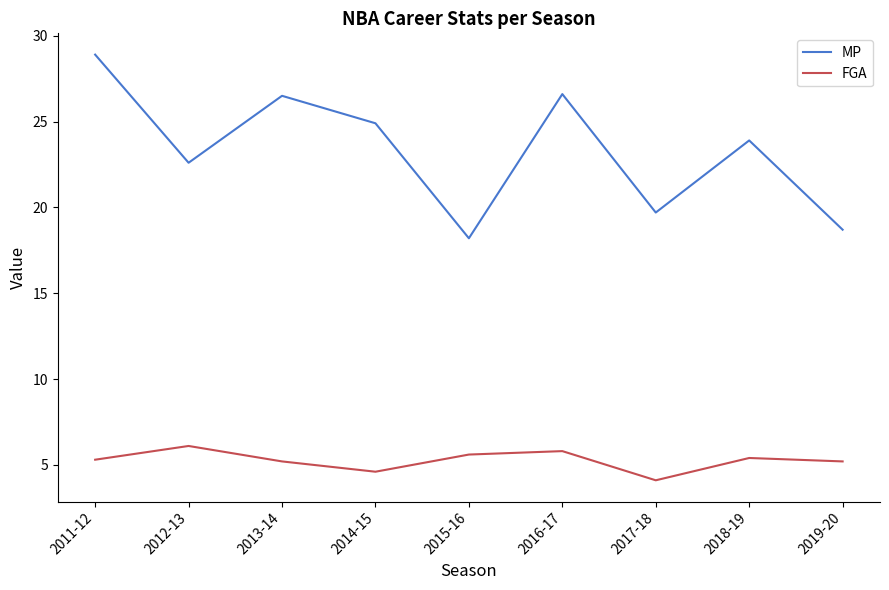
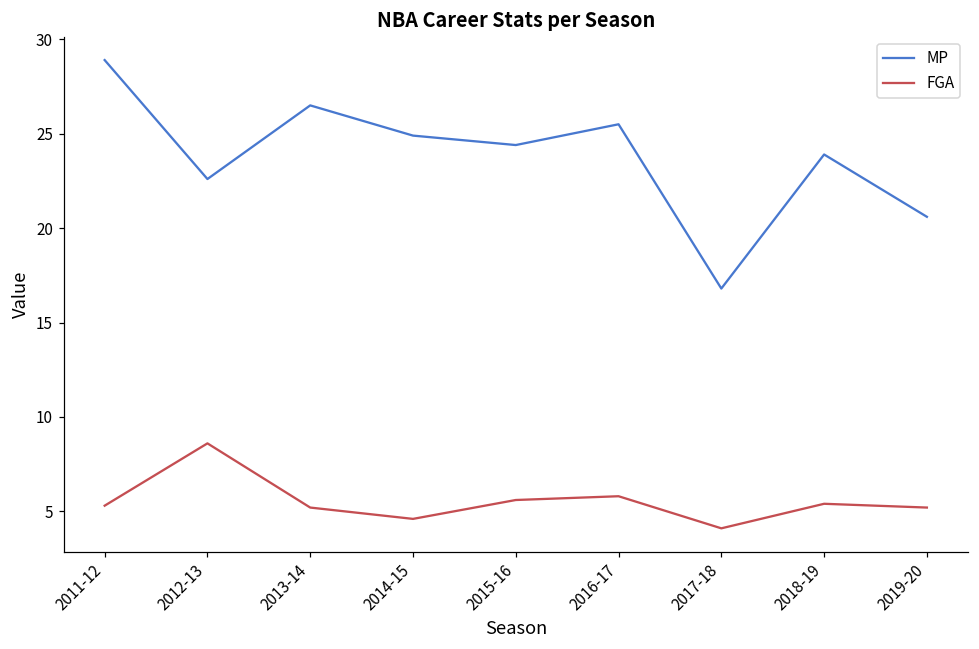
FGA, 2012-13: 6.1 -> 8.6
MP, 2015-16: 18.2 -> 24.4
MP, 2016-17: 26.6 -> 25.5
MP, 2017-18: 19.7 -> 16.8
MP, 2019-20: 18.7 -> 20.6
